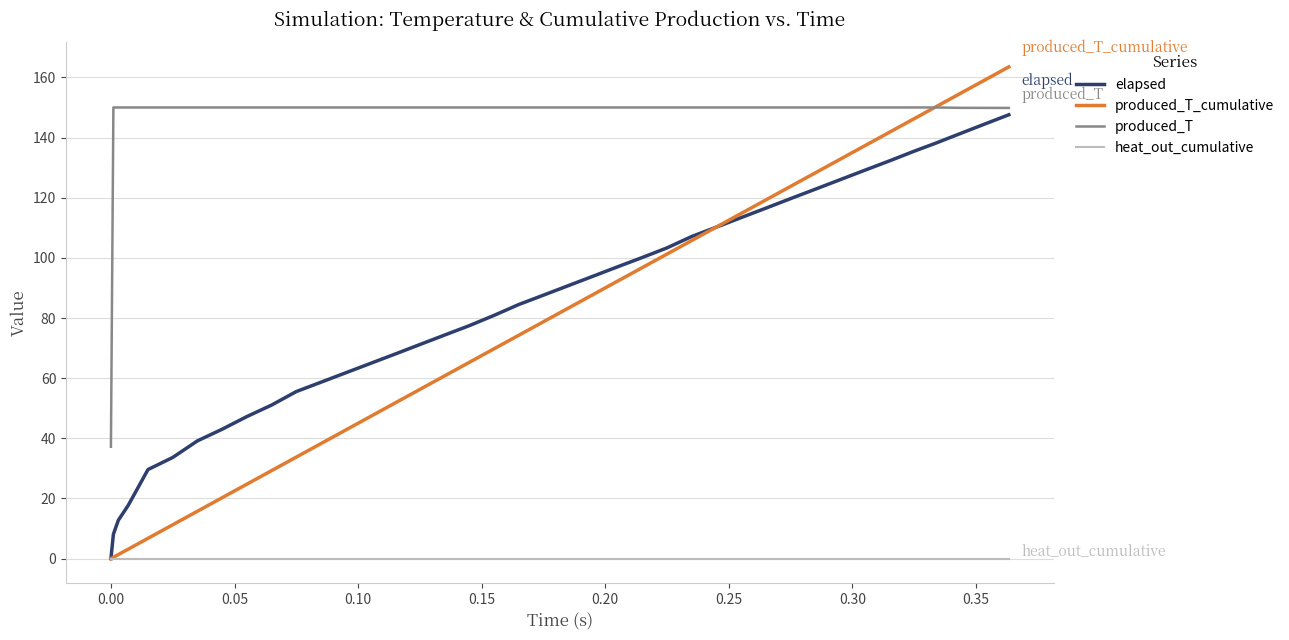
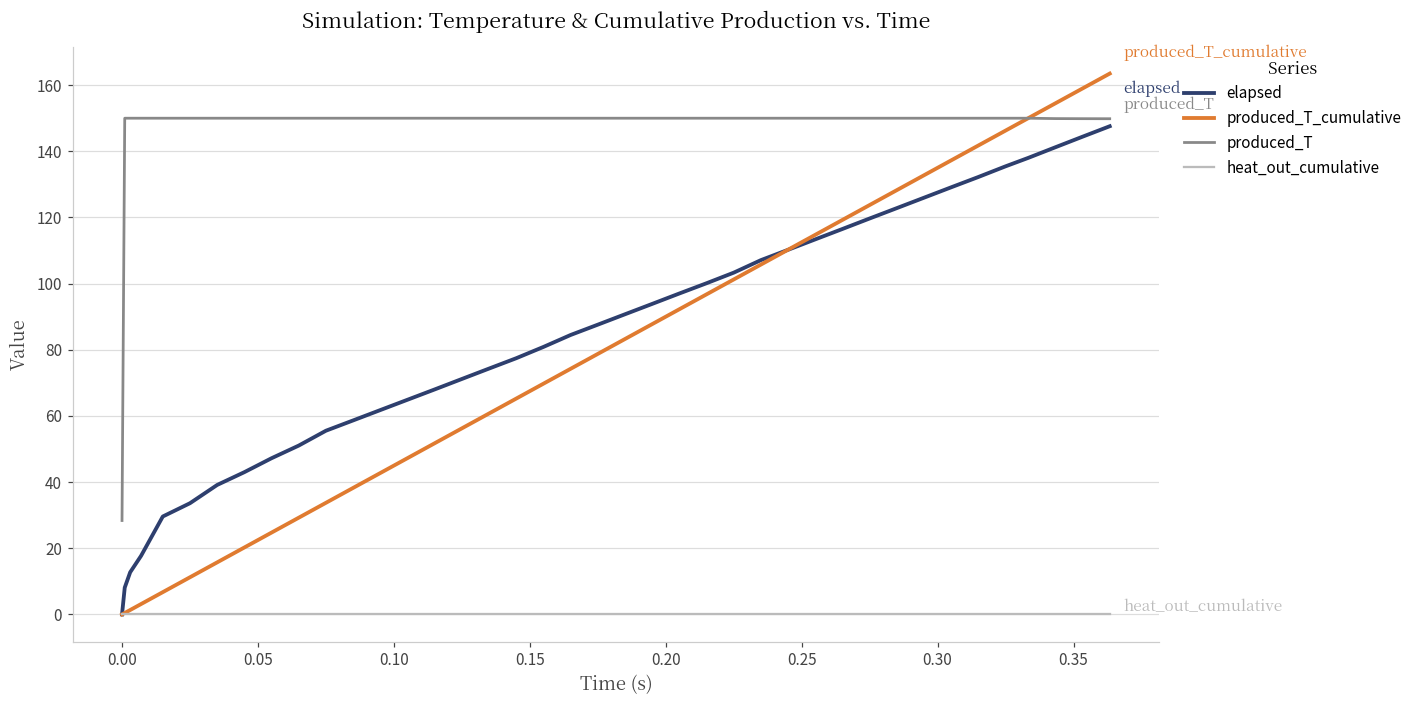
produced_T, 0.00: 37 -> 28
